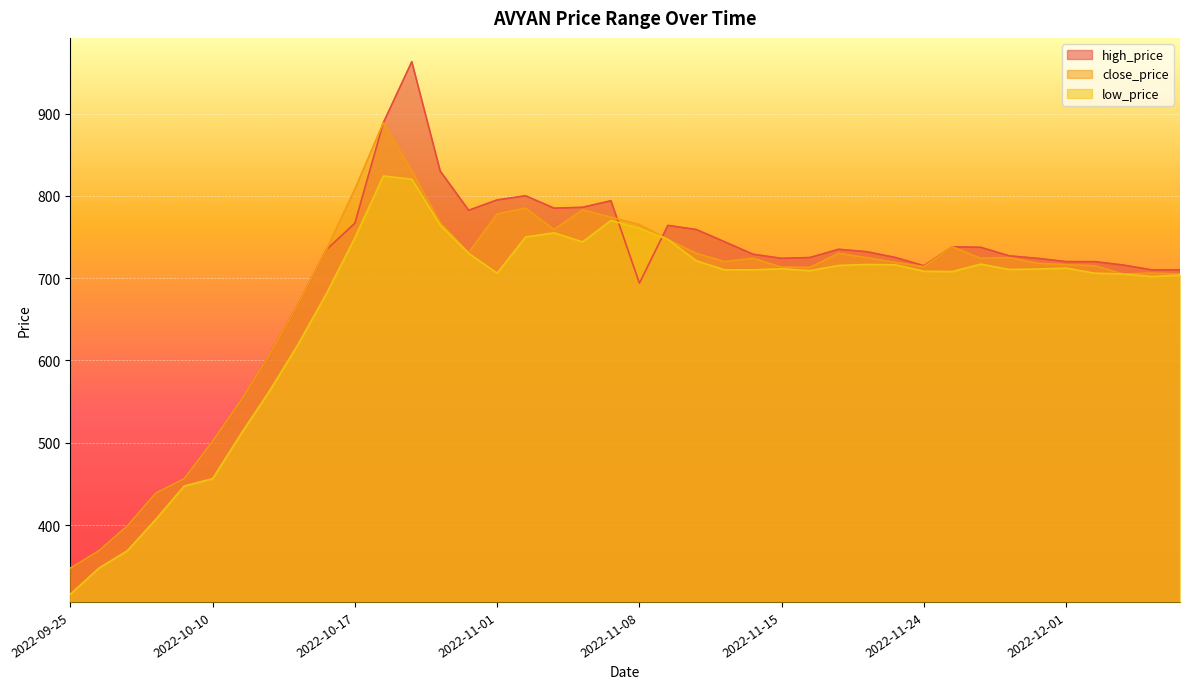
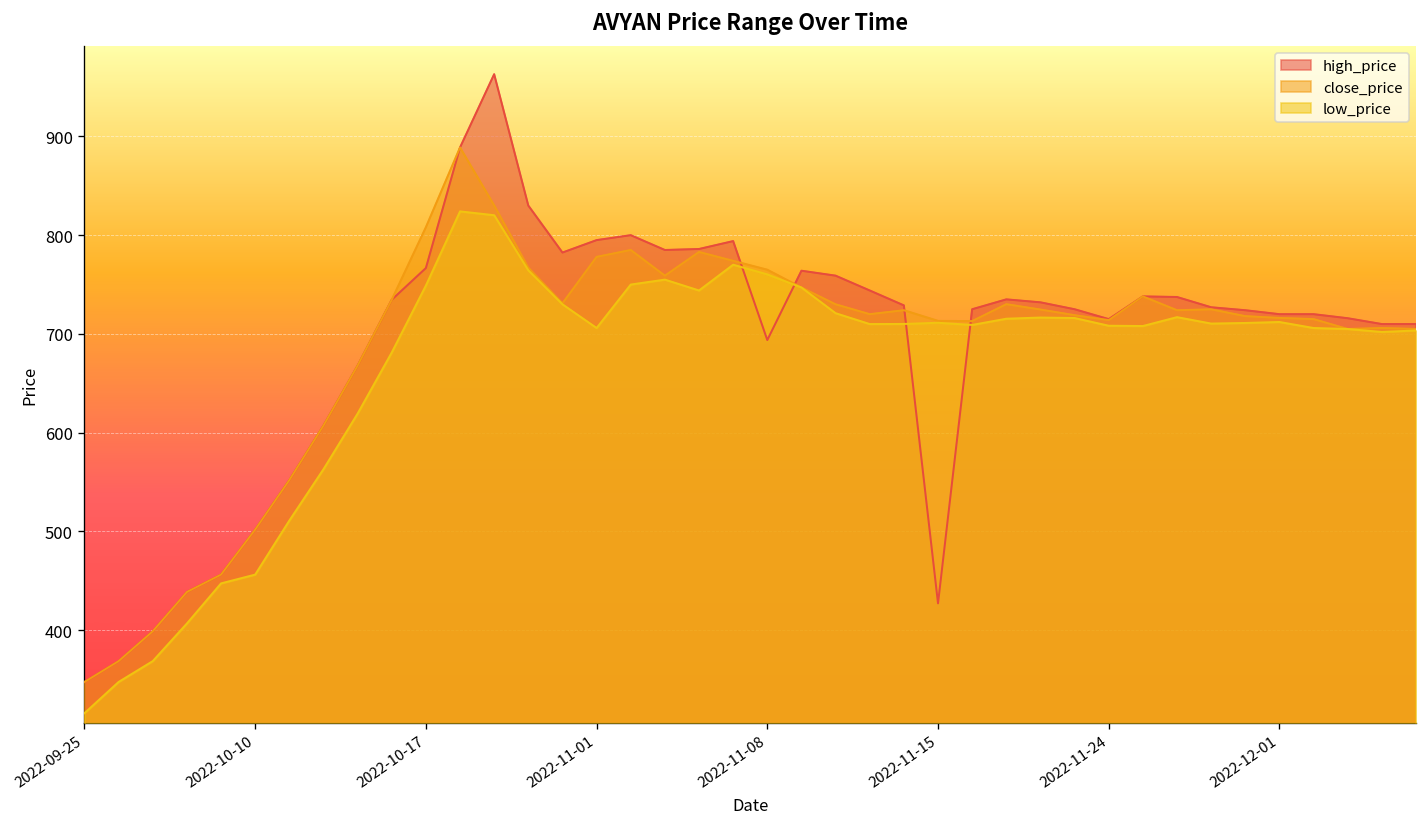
high_price, 2022-11-15: 720 -> 430
